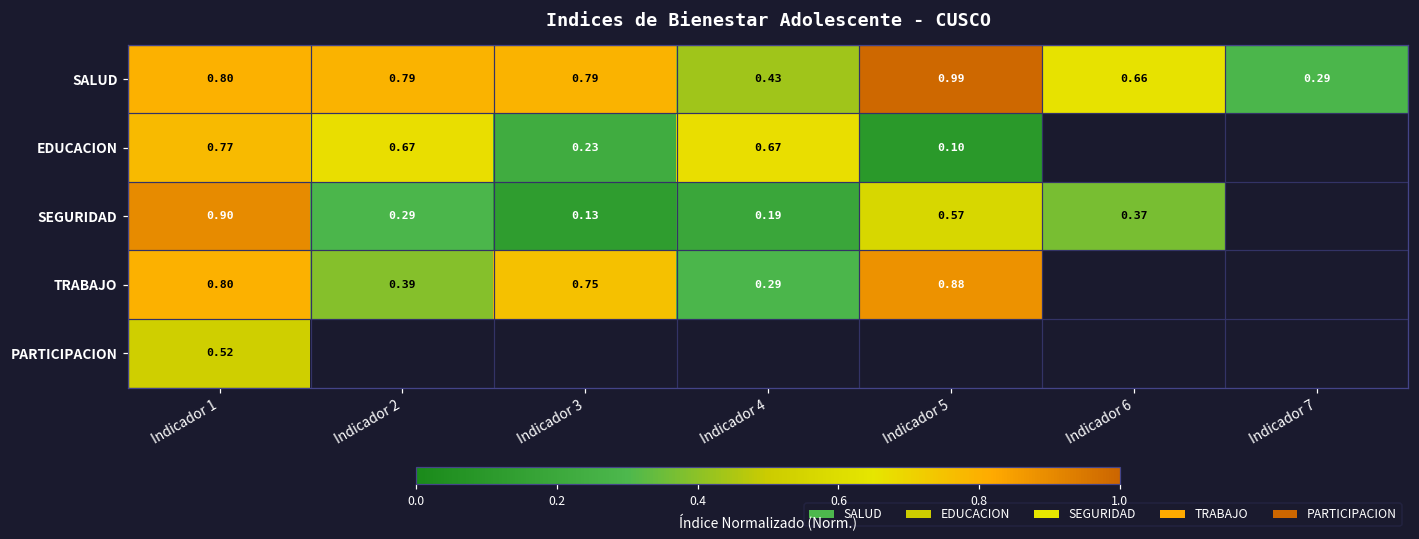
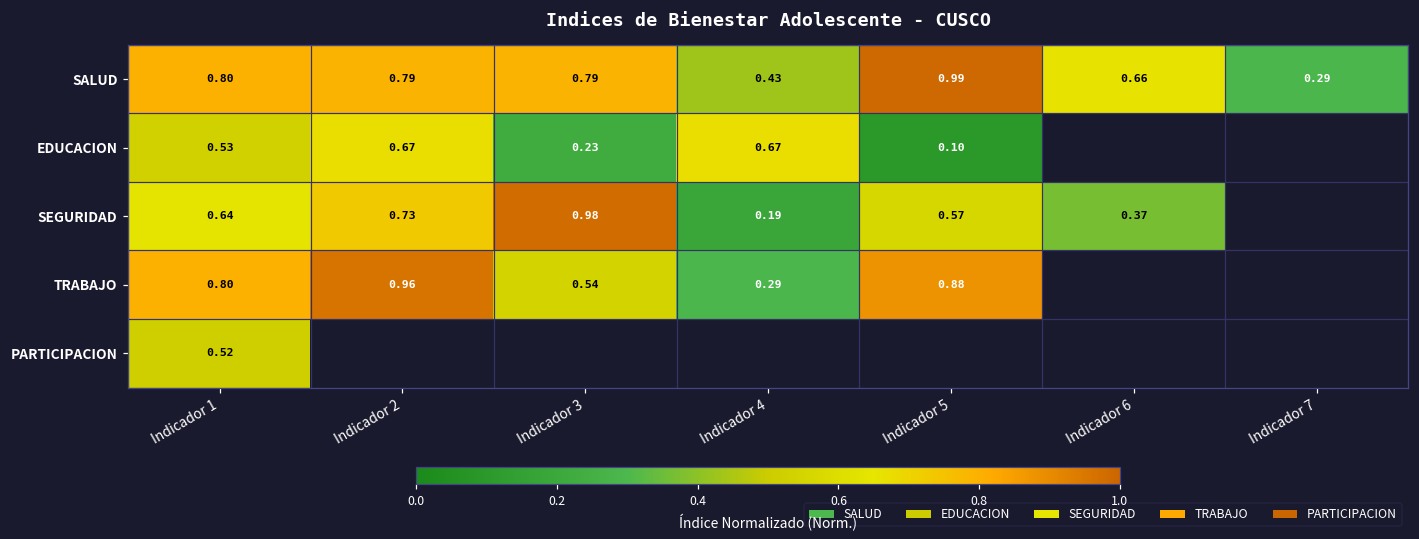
EDUCACION, Indicador 1: 0.77 -> 0.53
SEGURIDAD, Indicador 1: 0.90 -> 0.64
SEGURIDAD, Indicador 2: 0.29 -> 0.73
SEGURIDAD, Indicador 3: 0.13 -> 0.98
TRABAJO, Indicador 2: 0.39 -> 0.96
TRABAJO, Indicador 3: 0.75 -> 0.54
